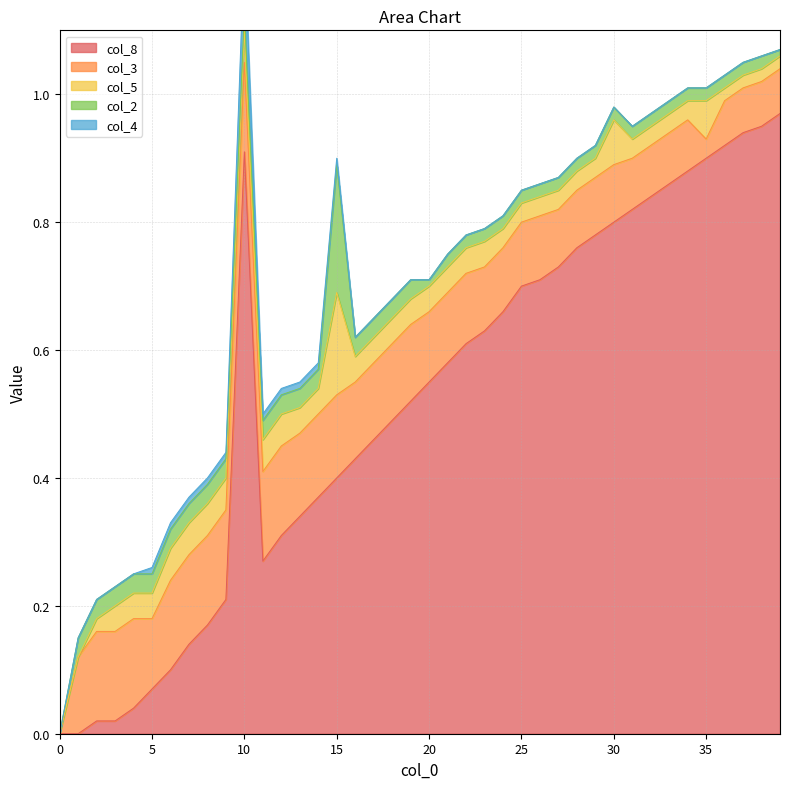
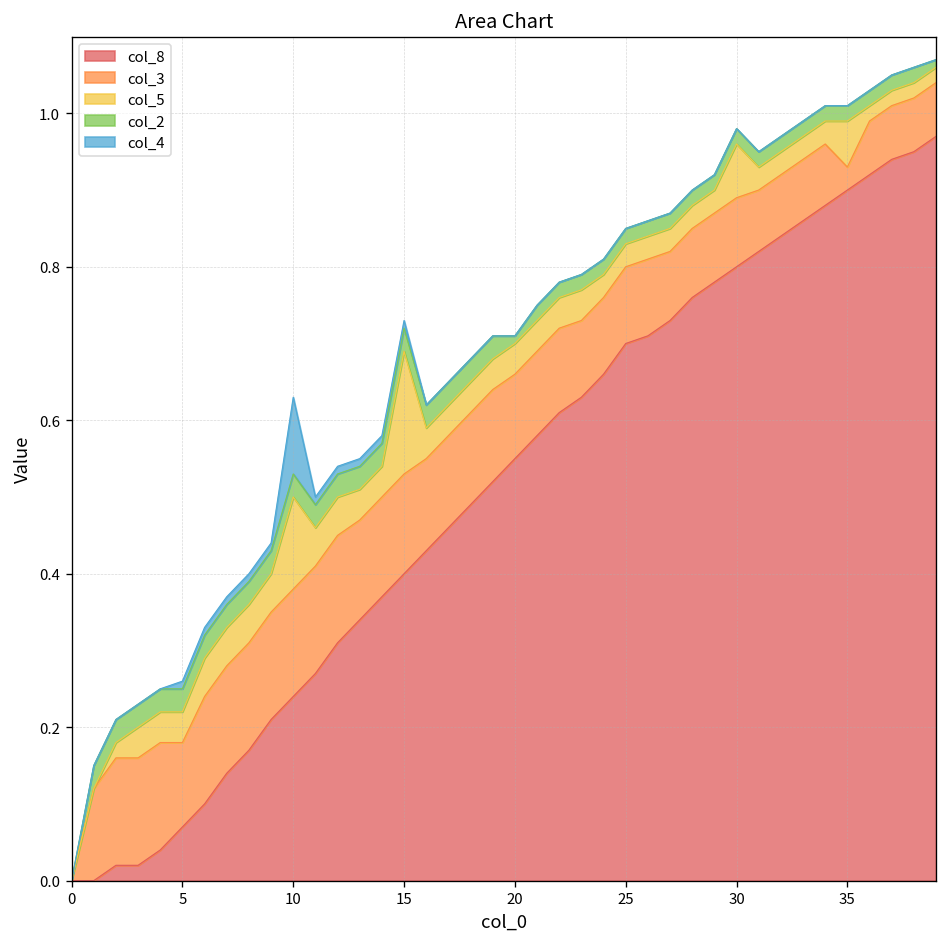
col_8, 10: 0.91 -> 0.24
col_5, 10: 0.05 -> 0.12
col_2, 15: 0.20 -> 0.03
